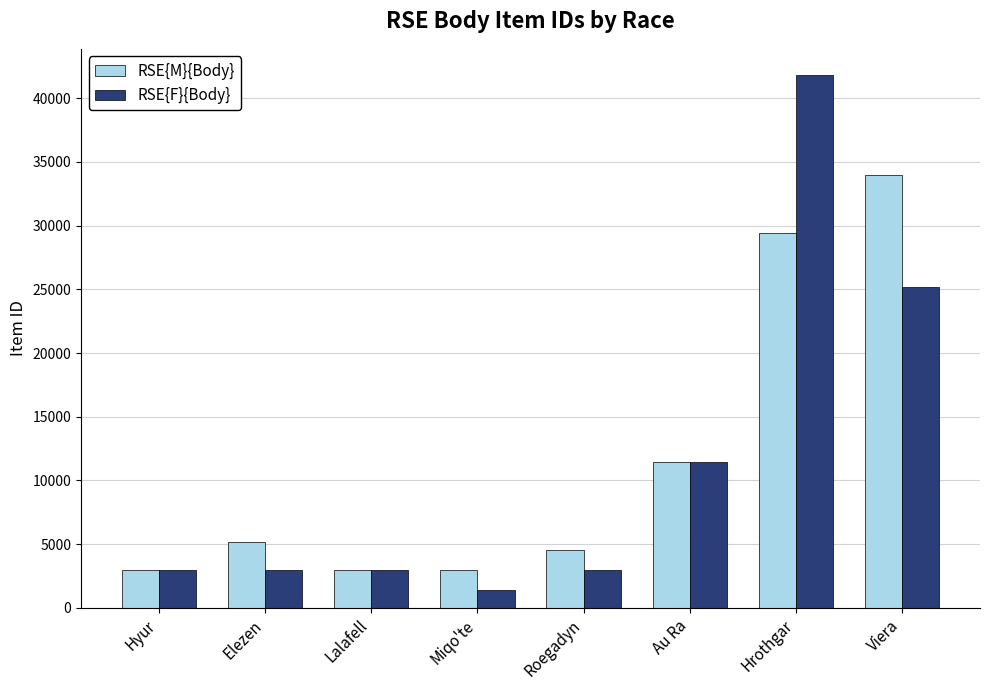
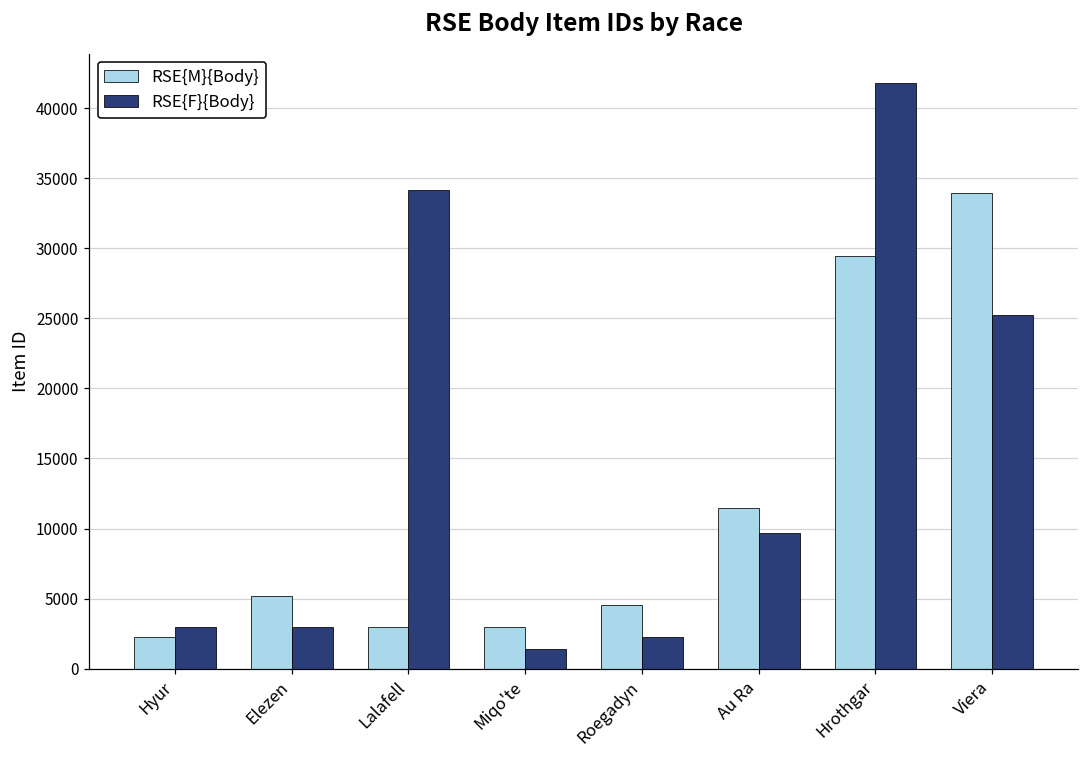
RSE{M}{Body}, Hyur: 3000 -> 2300
RSE{F}{Body}, Lalafell: 3000 -> 34200
RSE{F}{Body}, Roegadyn: 3000 -> 2200
RSE{F}{Body}, Au Ra: 11500 -> 9600
